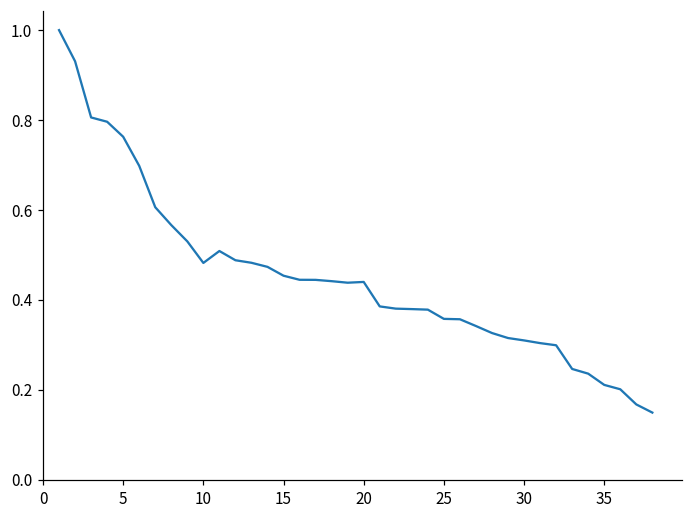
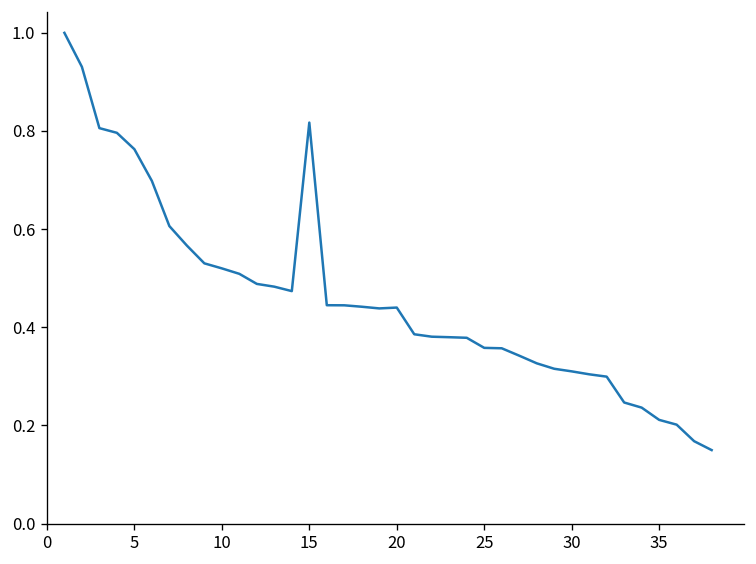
10: 0.48 -> 0.52
15: 0.45 -> 0.82
